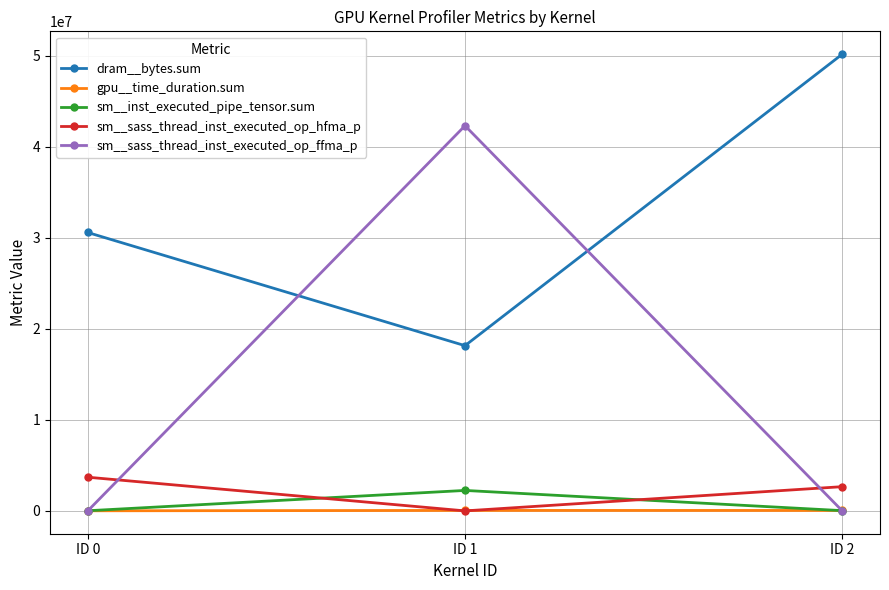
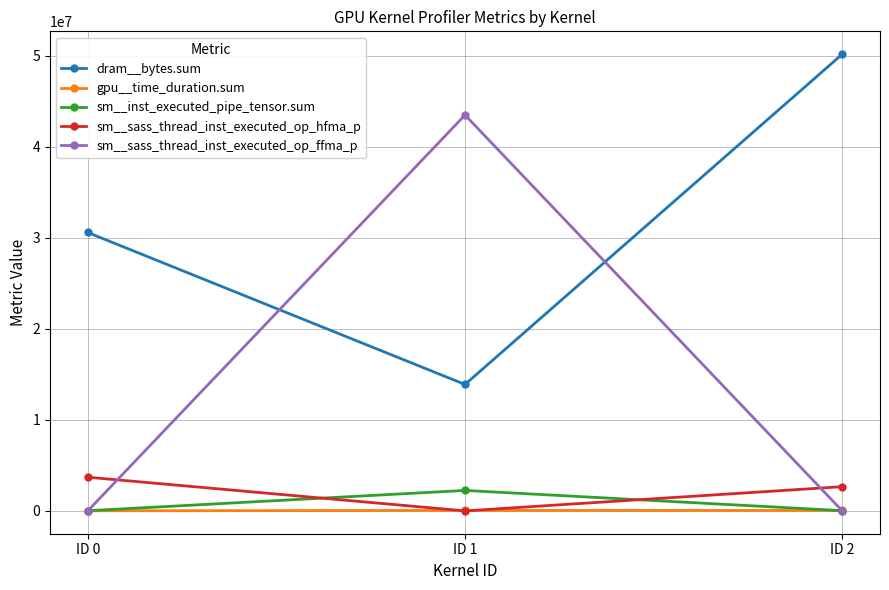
dram__bytes.sum, ID 1: 18000000 -> 14000000
sm__sass_thread_inst_executed_op_ffma_p, ID 1: 42000000 -> 43000000
